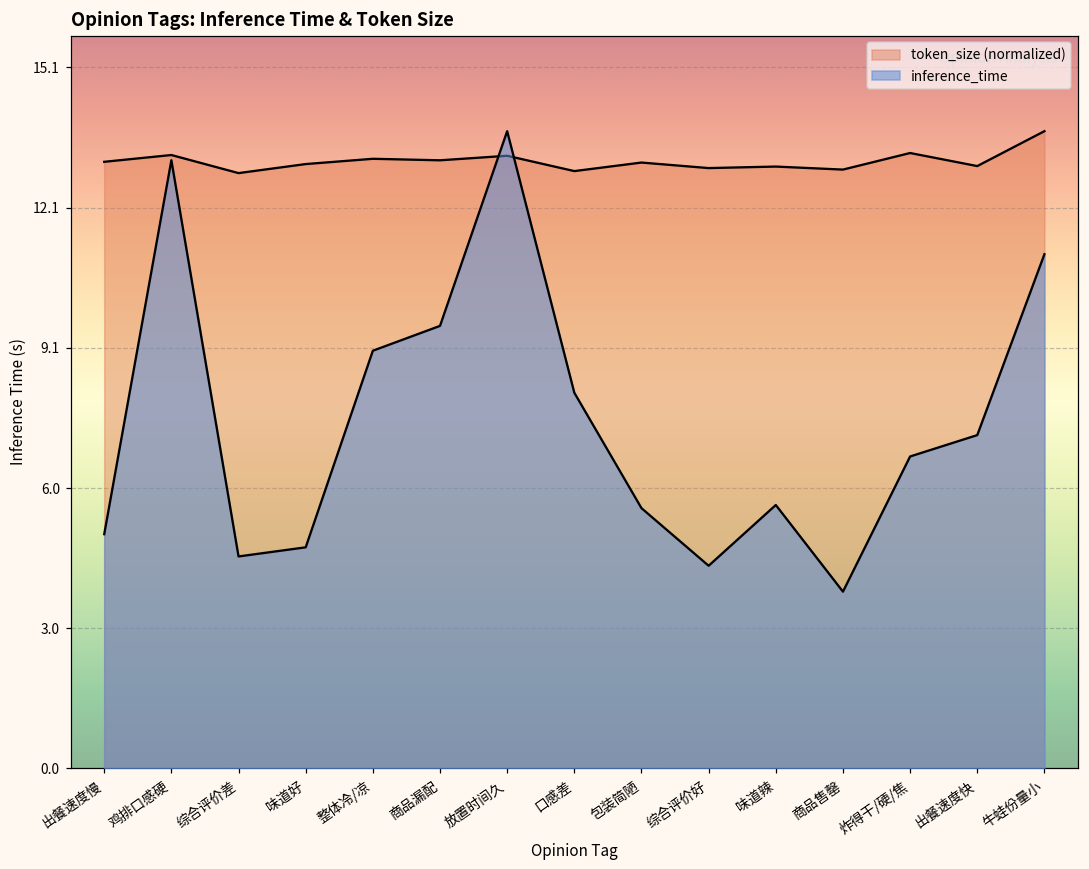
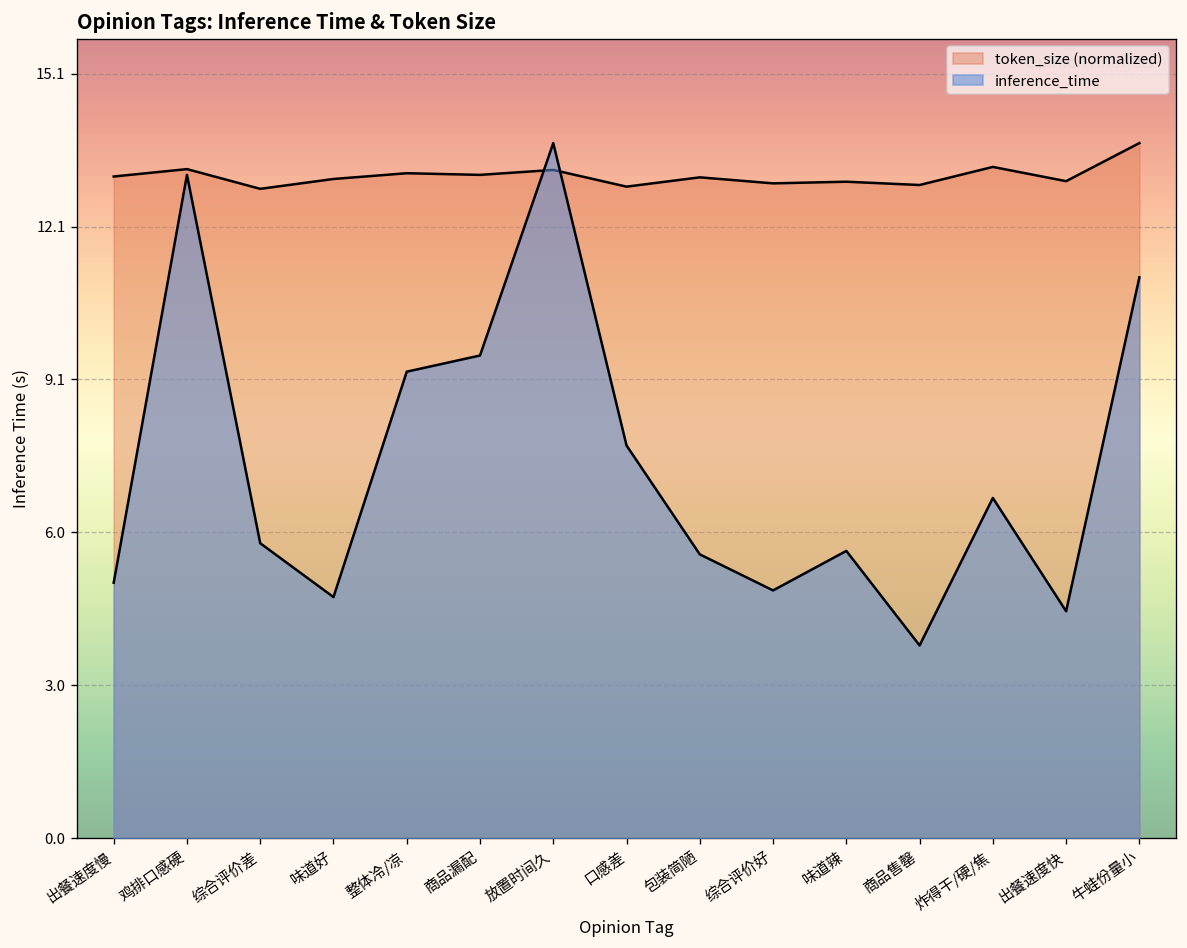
inference_time, 综合评价差: 4.6 -> 5.8
inference_time, 整体冷/凉: 9.0 -> 9.2
inference_time, 口感差: 8.1 -> 7.8
inference_time, 综合评价好: 4.4 -> 4.9
inference_time, 出餐速度快: 7.2 -> 4.5
